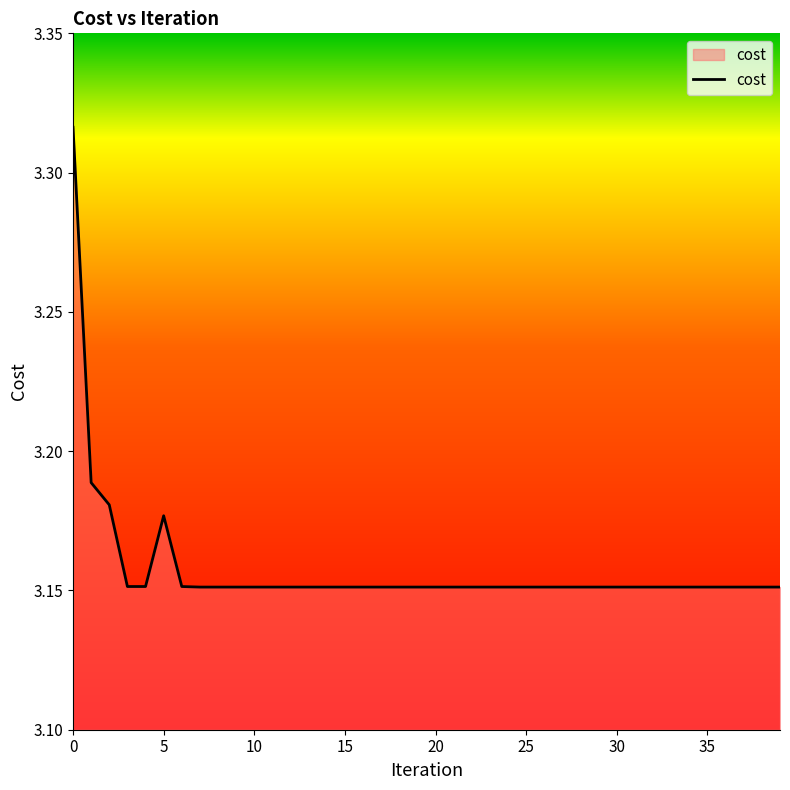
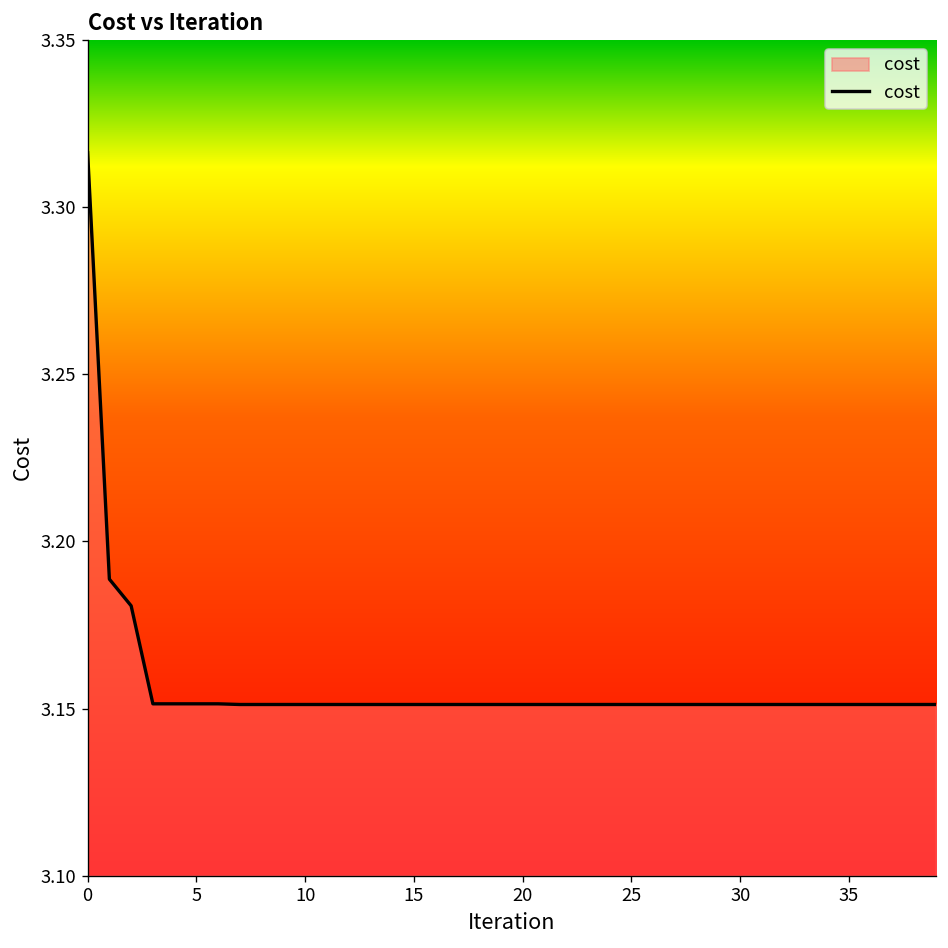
5: 3.177 -> 3.151
